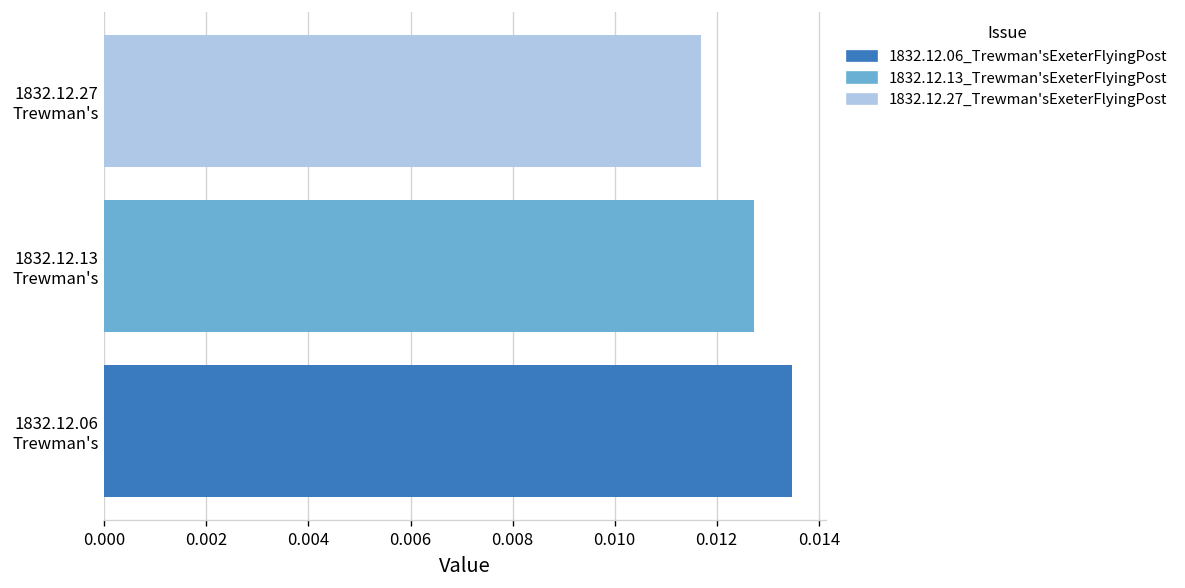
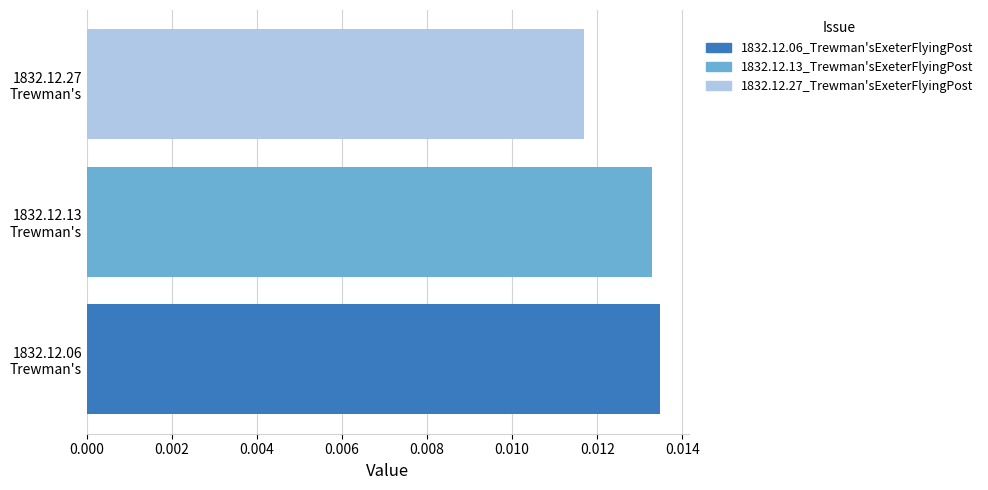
1832.12.13 Trewman's: 0.0127 -> 0.0133
